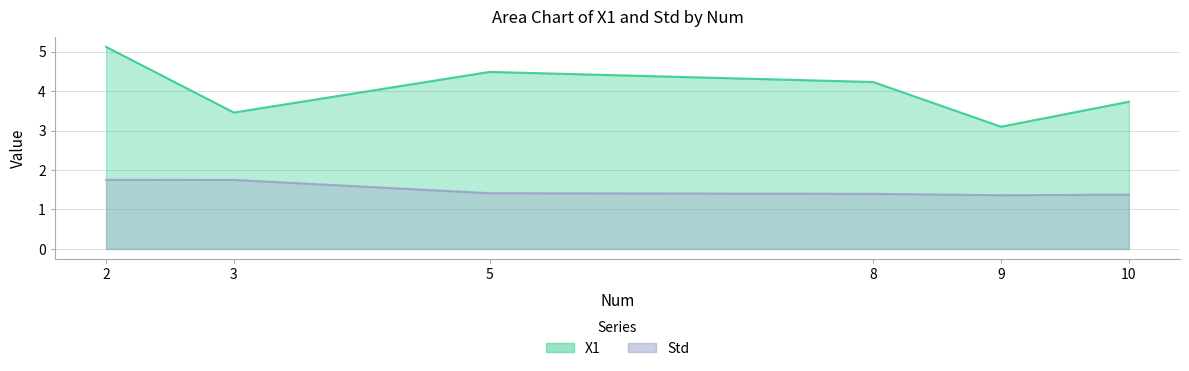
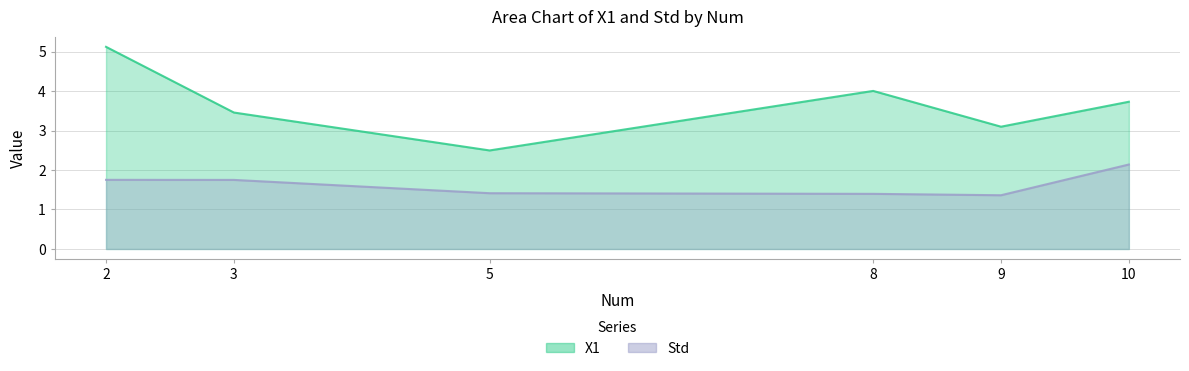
X1, 5: 4.5 -> 2.5
X1, 8: 4.2 -> 4.0
Std, 10: 1.4 -> 2.1
